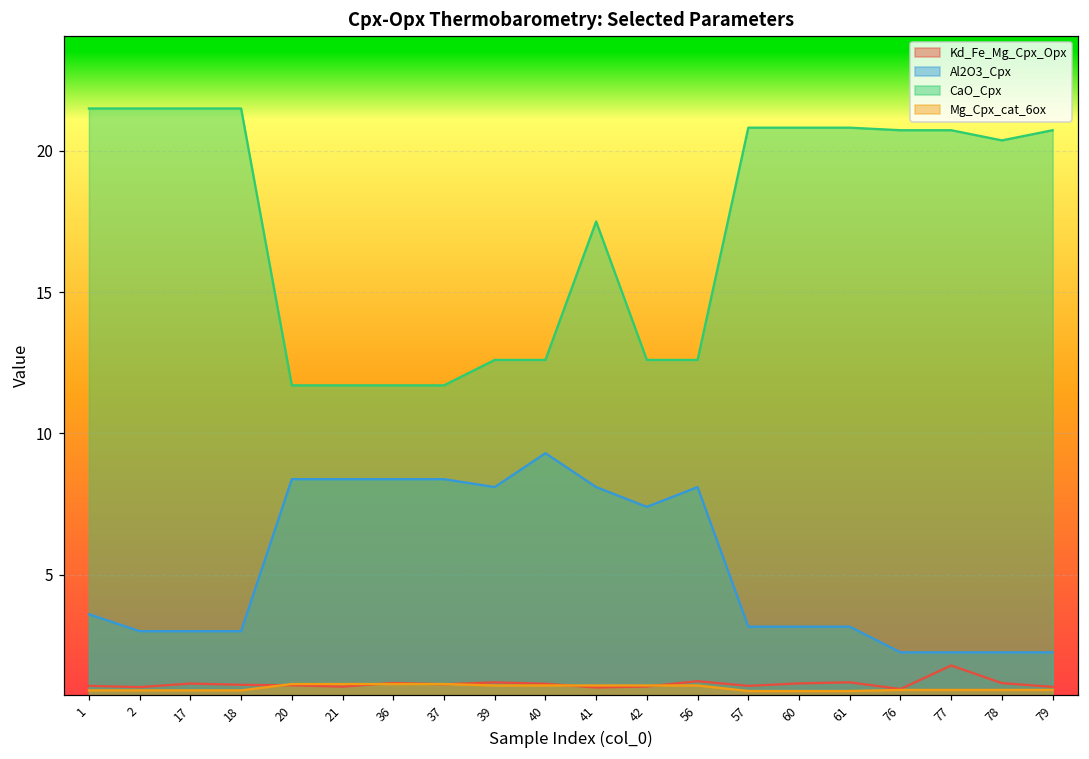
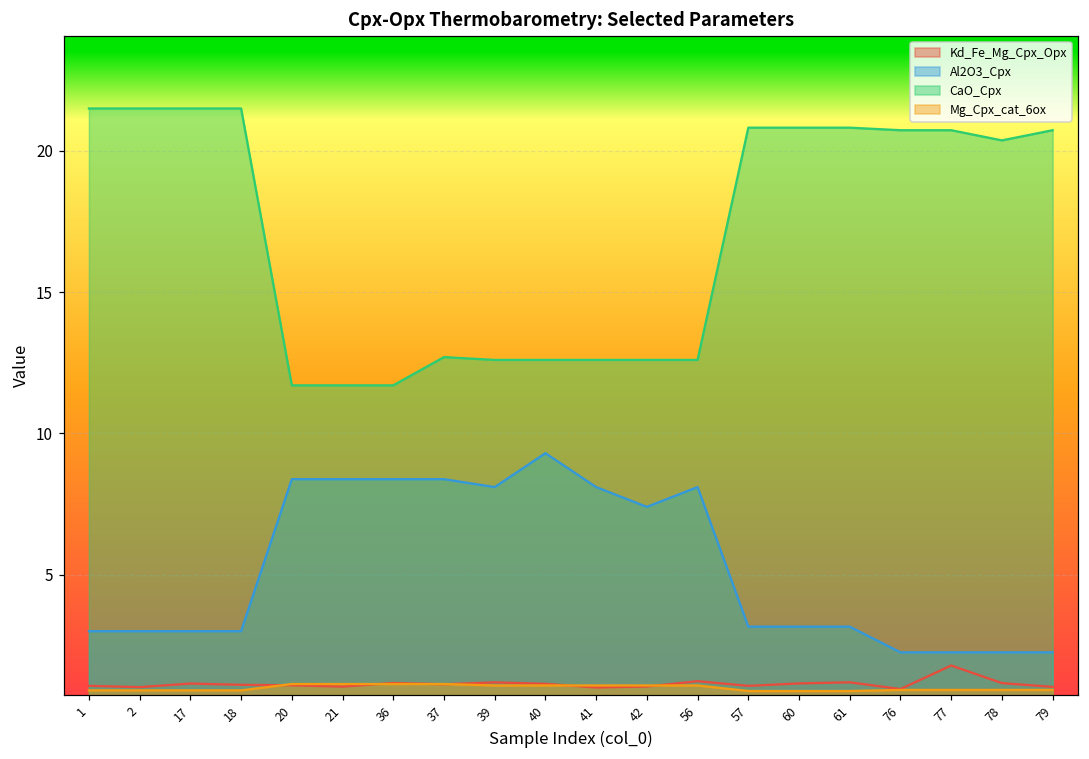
Al2O3_Cpx, 1: 3.6 -> 3.0
CaO_Cpx, 37: 11.7 -> 12.7
CaO_Cpx, 41: 17.5 -> 12.6
